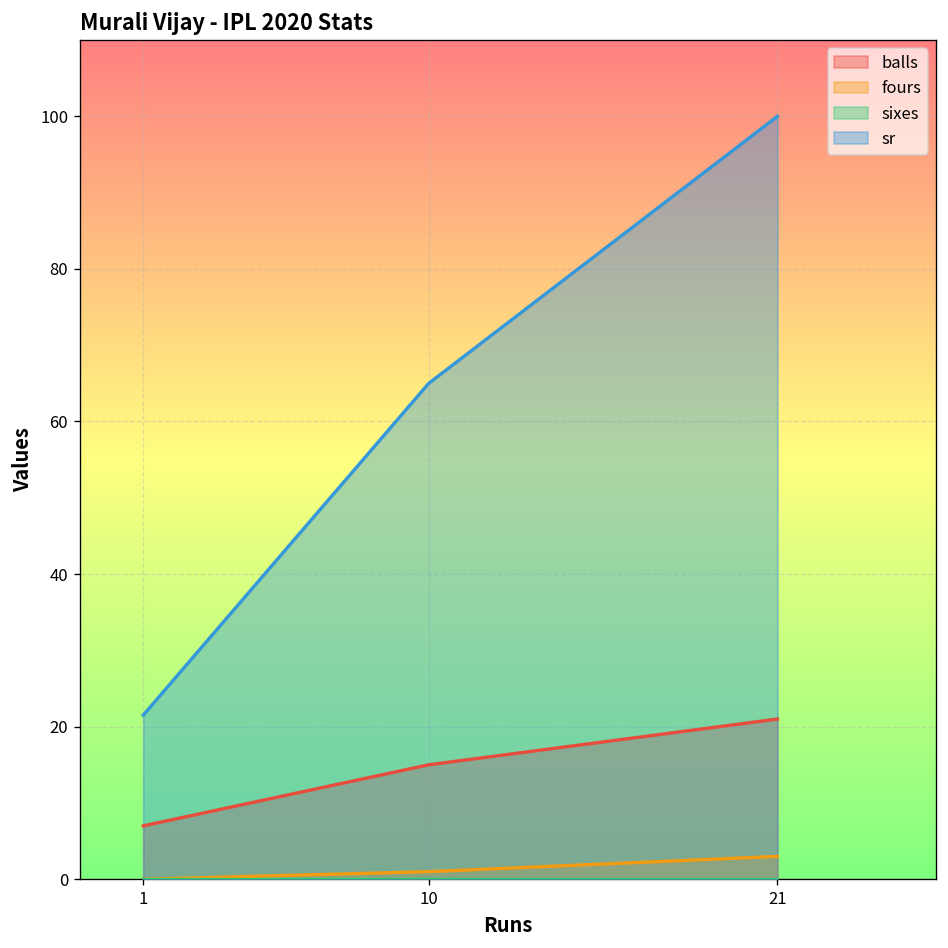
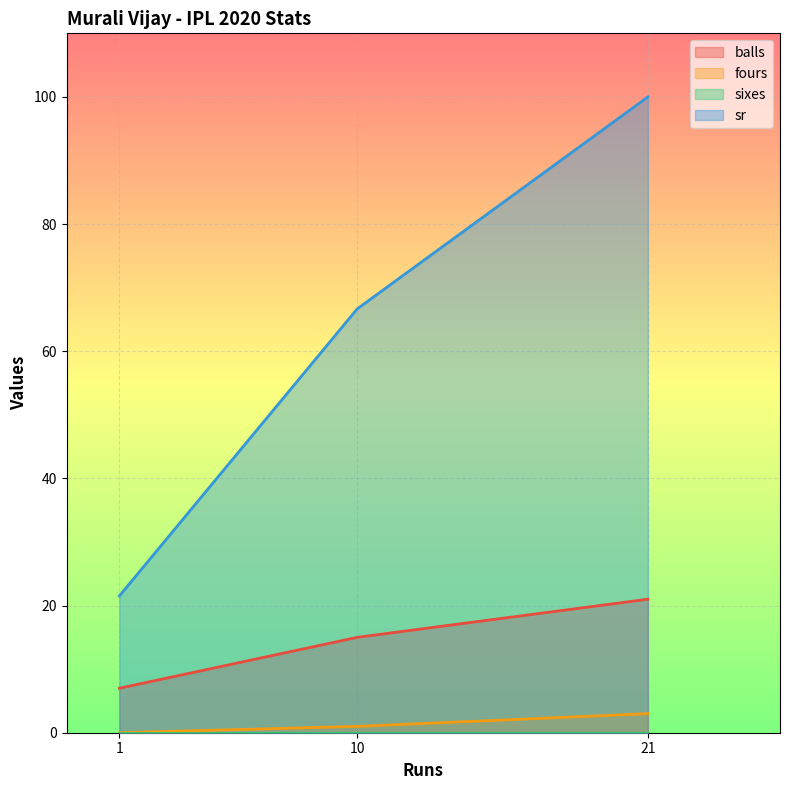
sr, 10: 65 -> 67
